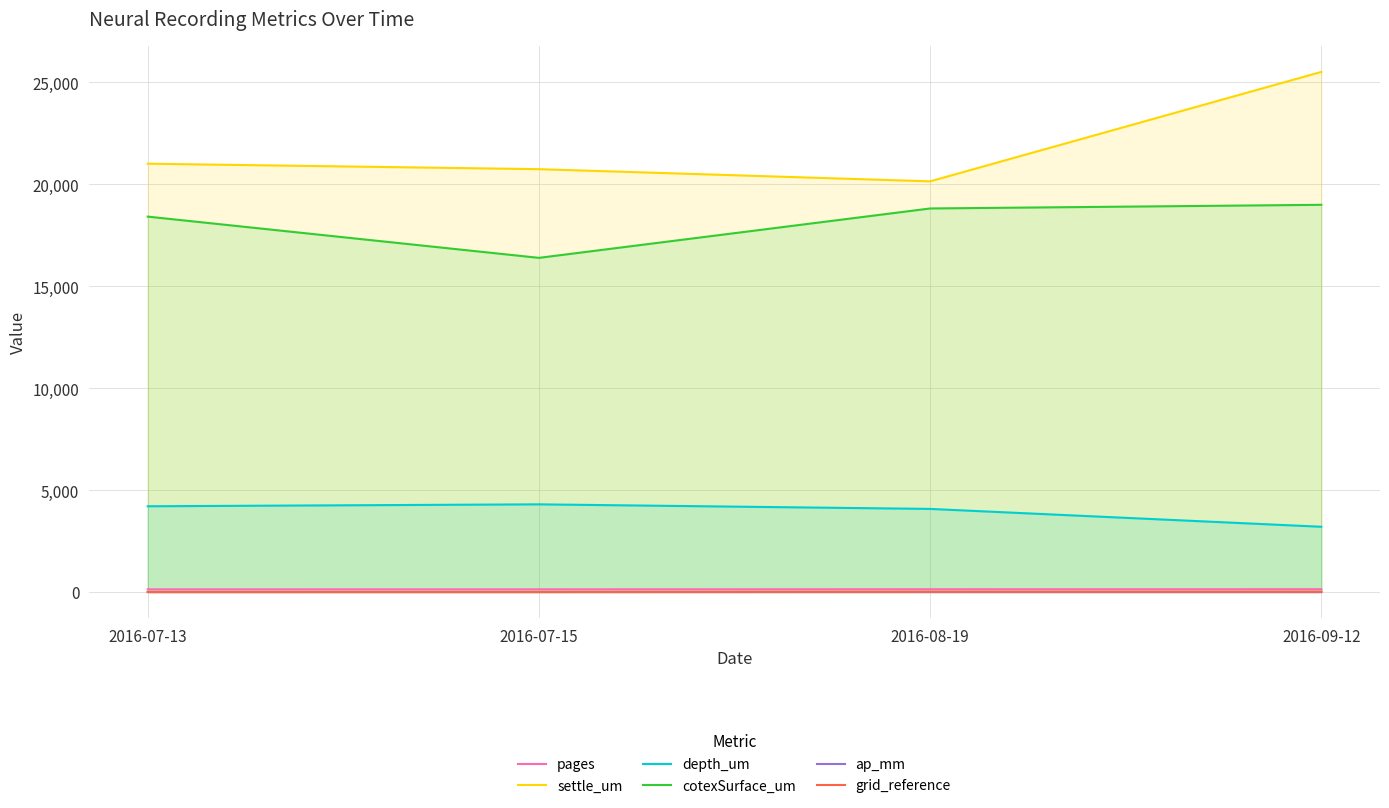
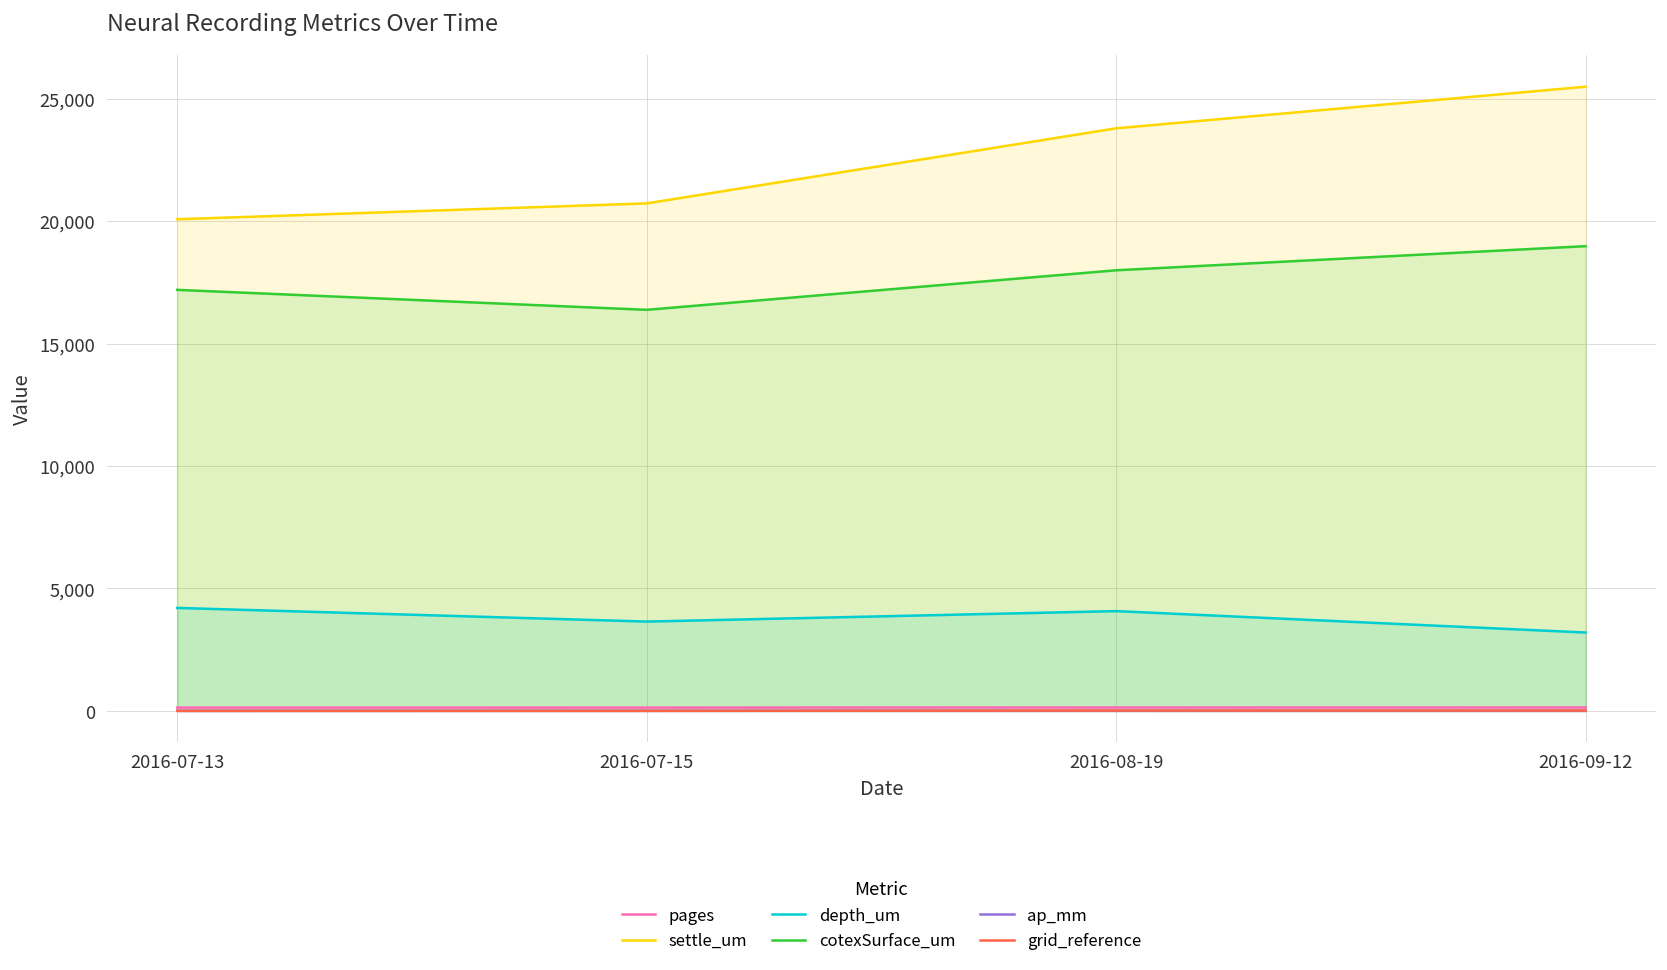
settle_um, 2016-07-13: 21,000 -> 20,100
cotexSurface_um, 2016-07-13: 18,400 -> 17,200
depth_um, 2016-07-15: 4,300 -> 3,600
settle_um, 2016-08-19: 20,100 -> 23,800
cotexSurface_um, 2016-08-19: 18,800 -> 18,000
